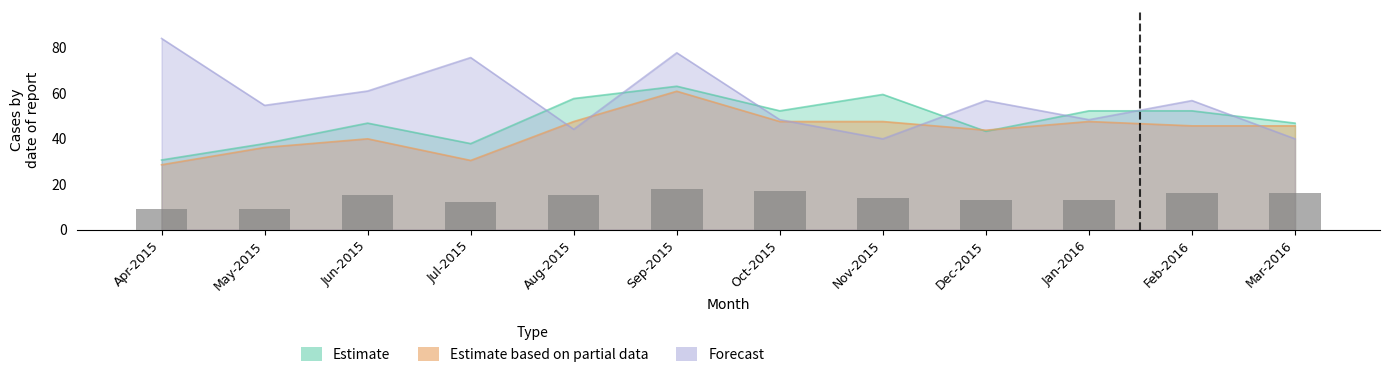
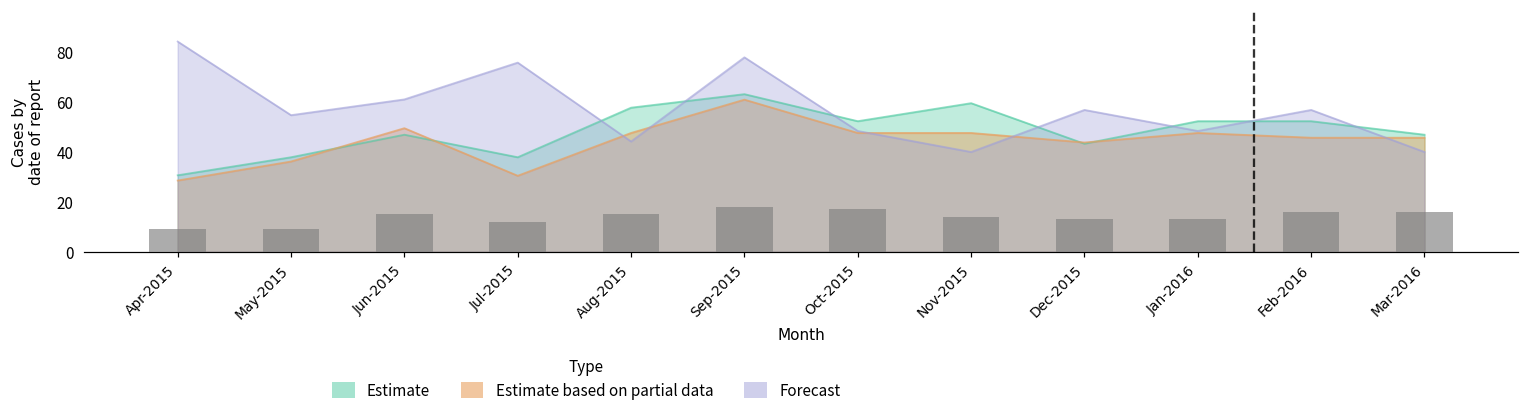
Estimate based on partial data, Jun-2015: 40 -> 49
